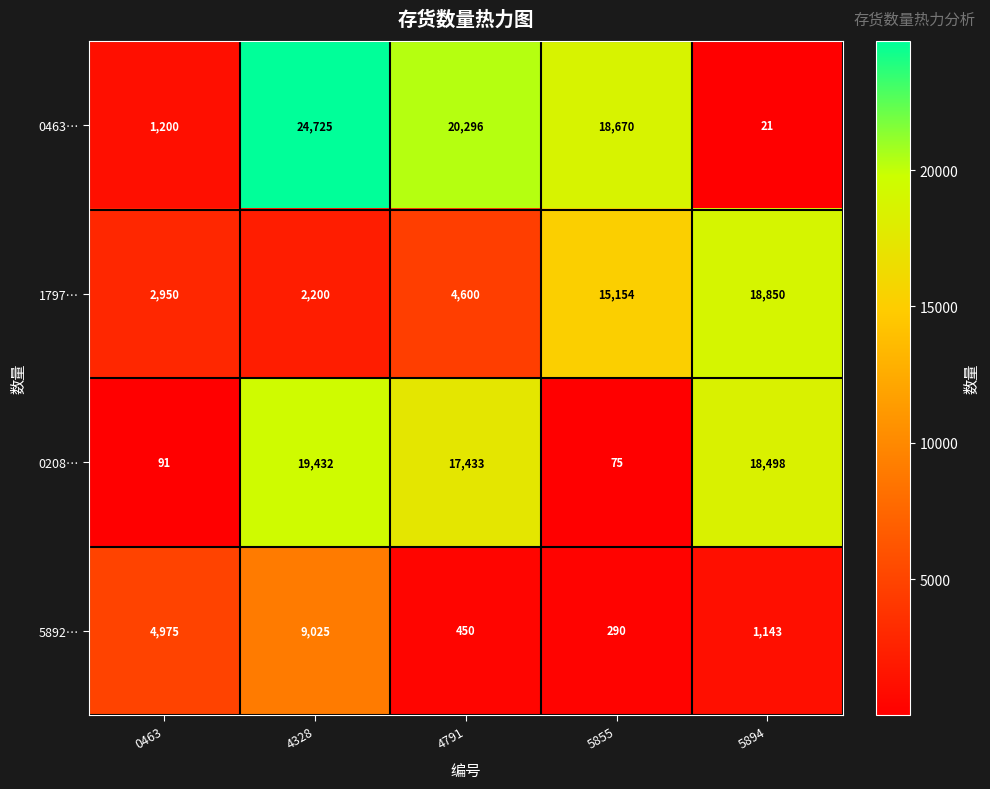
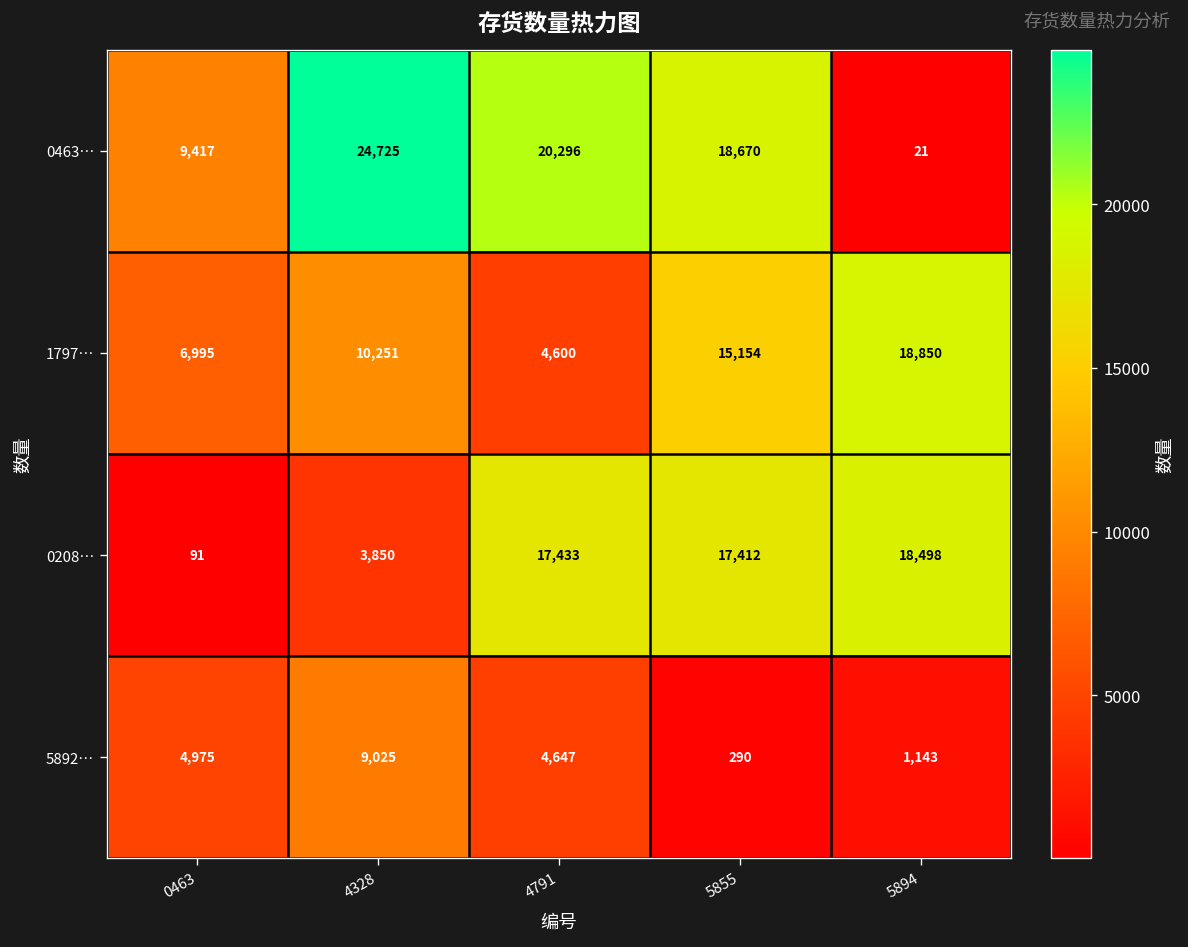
0463…, 0463: 1,200 -> 9,417
1797…, 0463: 2,950 -> 6,995
1797…, 4328: 2,200 -> 10,251
0208…, 4328: 19,432 -> 3,850
0208…, 5855: 75 -> 17,412
5892…, 4791: 450 -> 4,647
